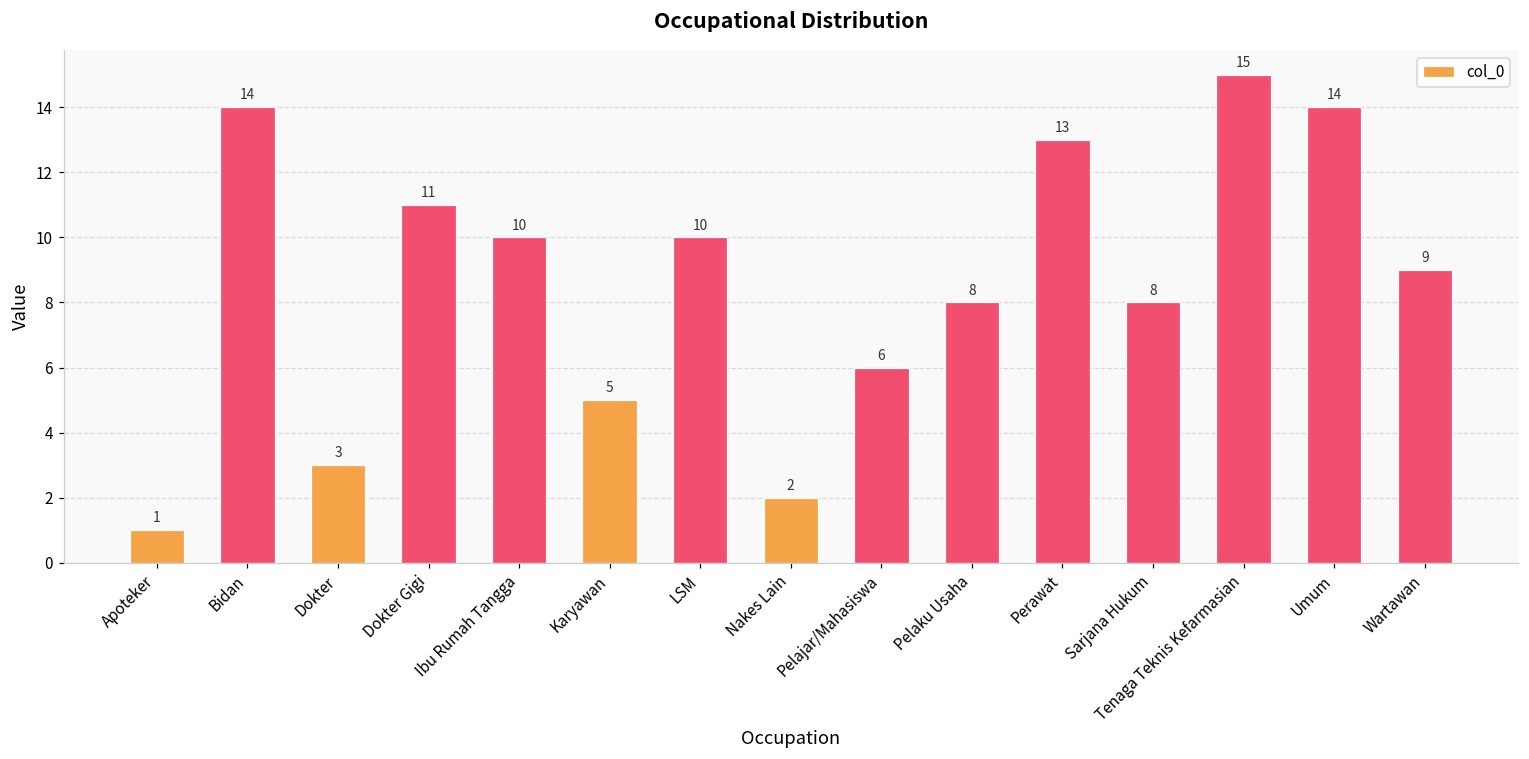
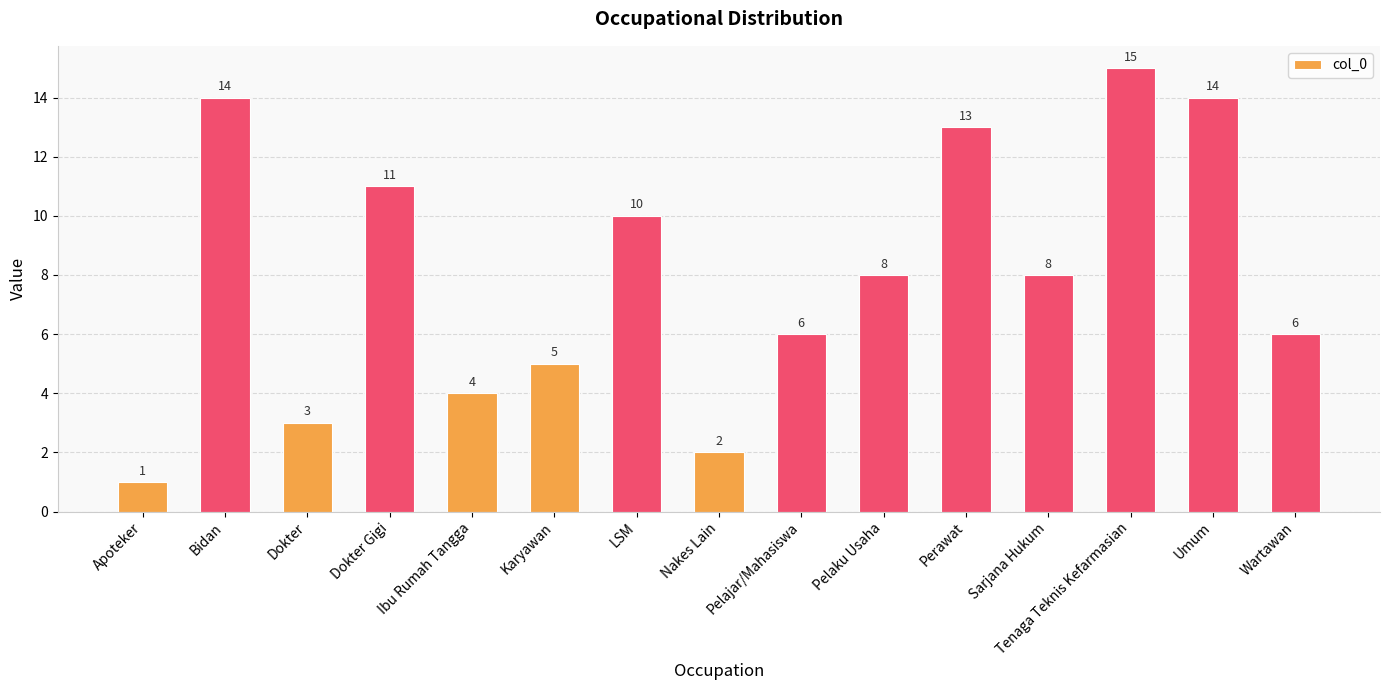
Ibu Rumah Tangga: 10 -> 4
Wartawan: 9 -> 6
